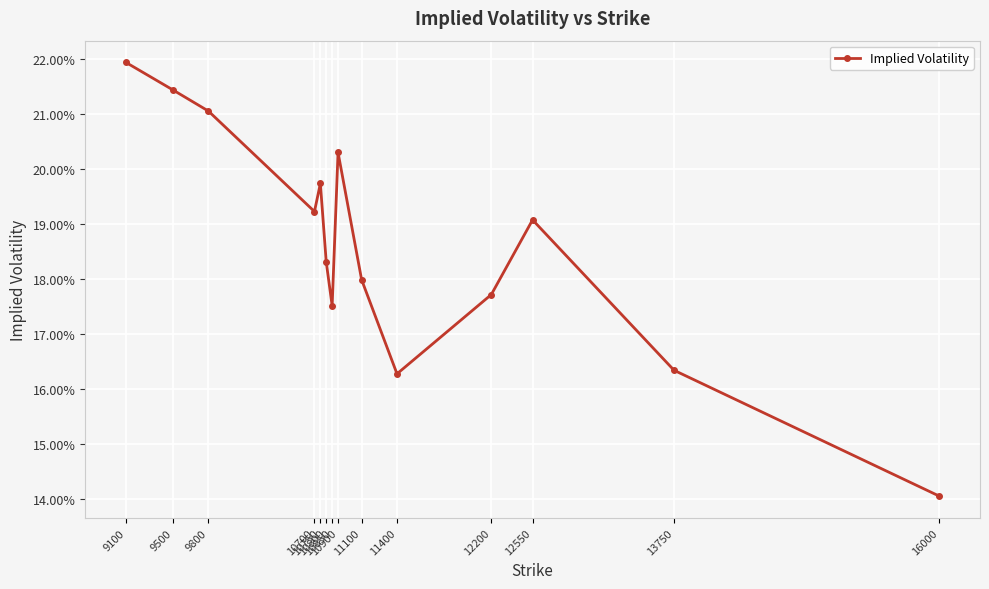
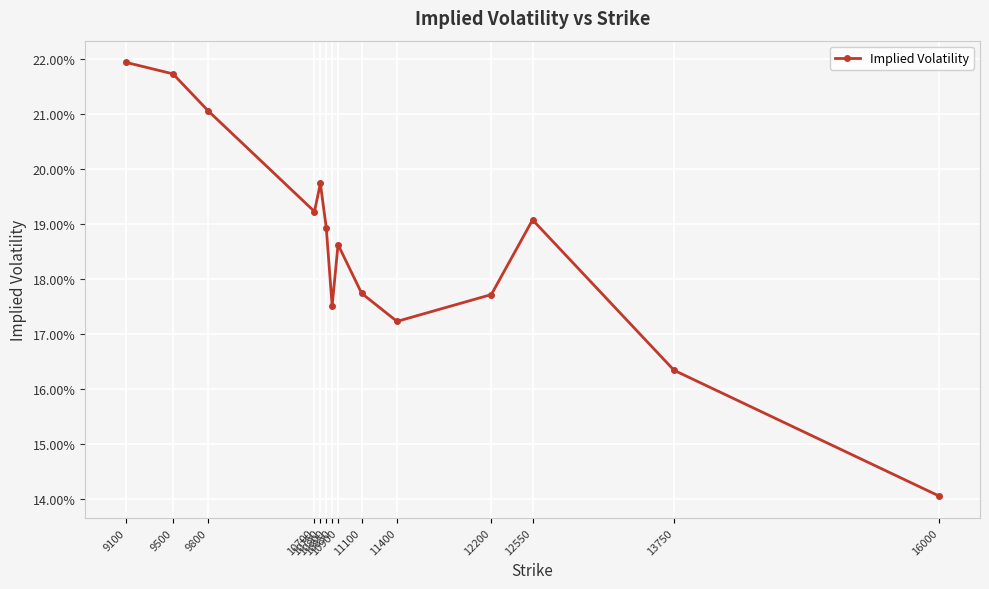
9500: 21.4% -> 21.7%
10800: 18.3% -> 18.9%
10900: 20.3% -> 18.6%
11100: 18.0% -> 17.7%
11400: 16.3% -> 17.2%
